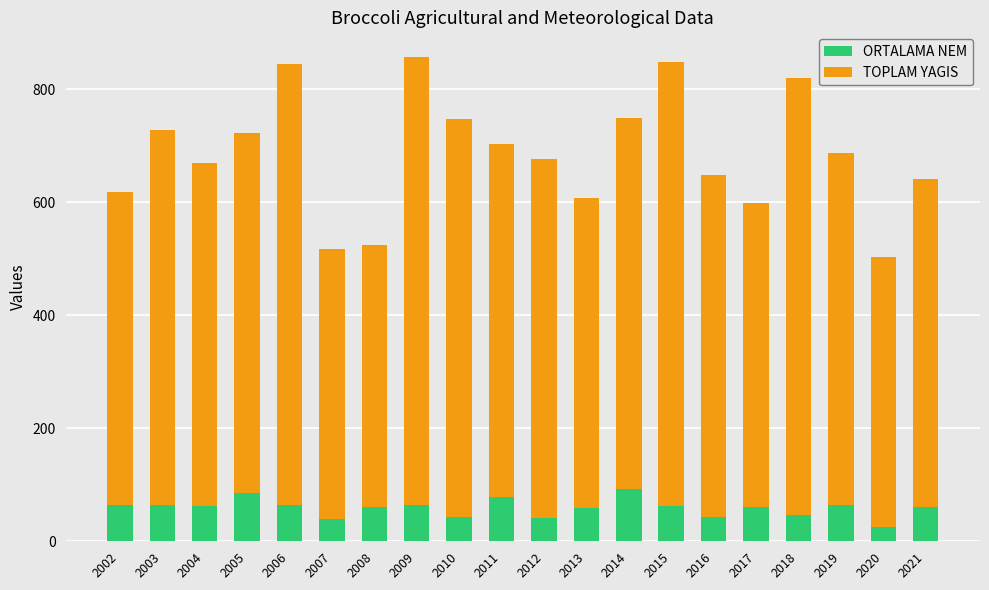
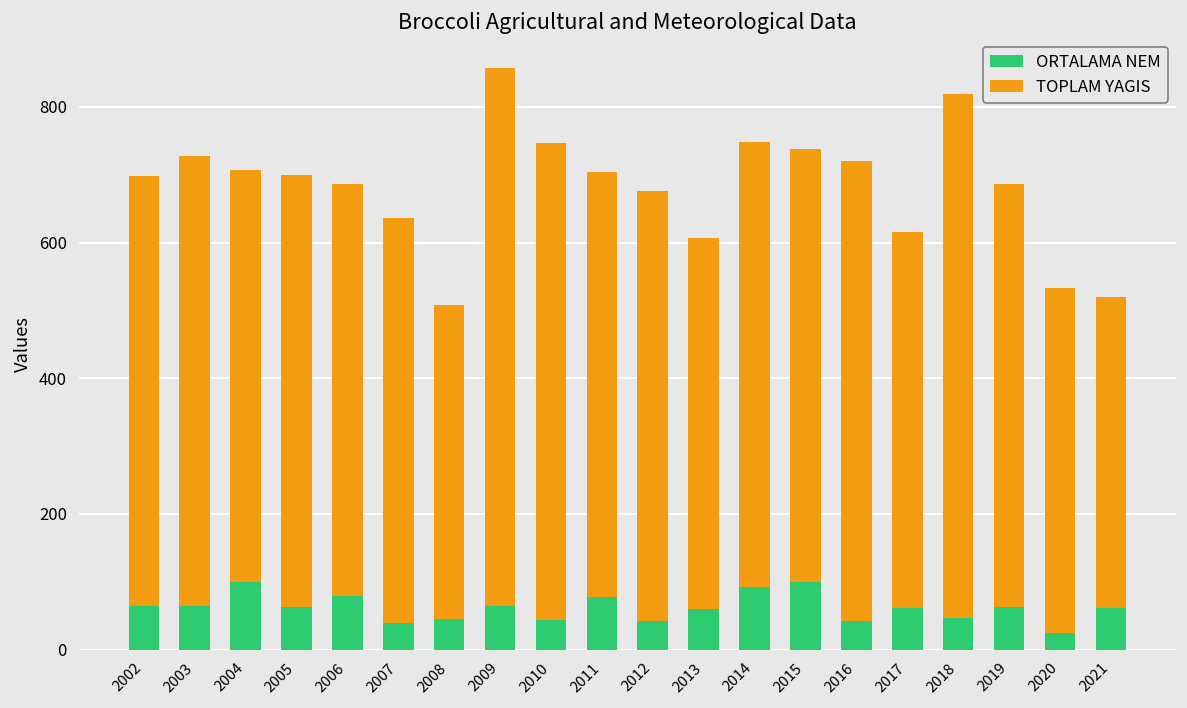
TOPLAM YAGIS, 2002: 550 -> 630
ORTALAMA NEM, 2004: 60 -> 100
ORTALAMA NEM, 2005: 90 -> 60
ORTALAMA NEM, 2006: 60 -> 80
TOPLAM YAGIS, 2006: 780 -> 610
TOPLAM YAGIS, 2007: 480 -> 600
ORTALAMA NEM, 2008: 60 -> 50
ORTALAMA NEM, 2015: 60 -> 100
TOPLAM YAGIS, 2015: 790 -> 640
TOPLAM YAGIS, 2016: 610 -> 680
TOPLAM YAGIS, 2017: 540 -> 550
TOPLAM YAGIS, 2020: 480 -> 510
TOPLAM YAGIS, 2021: 580 -> 460
